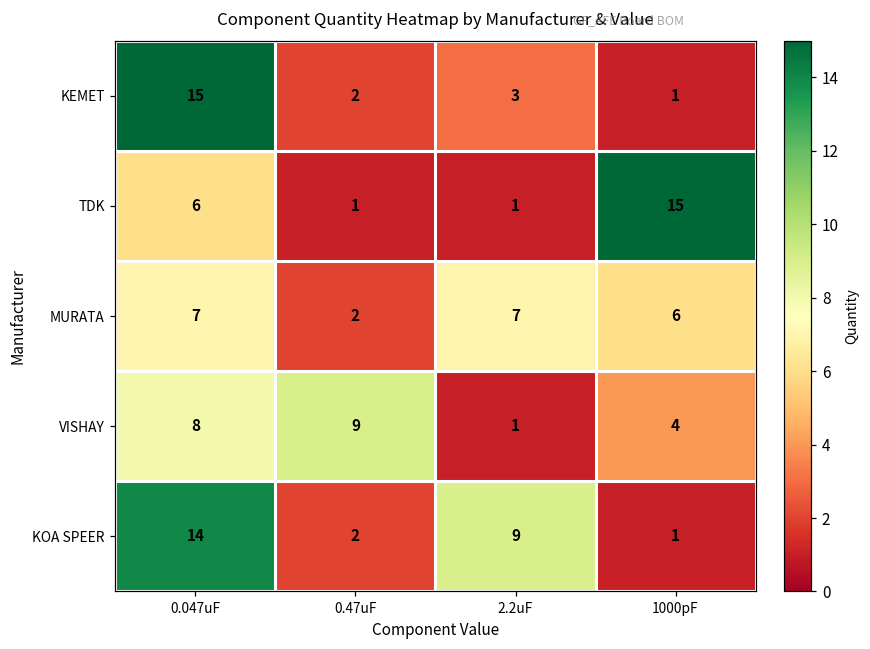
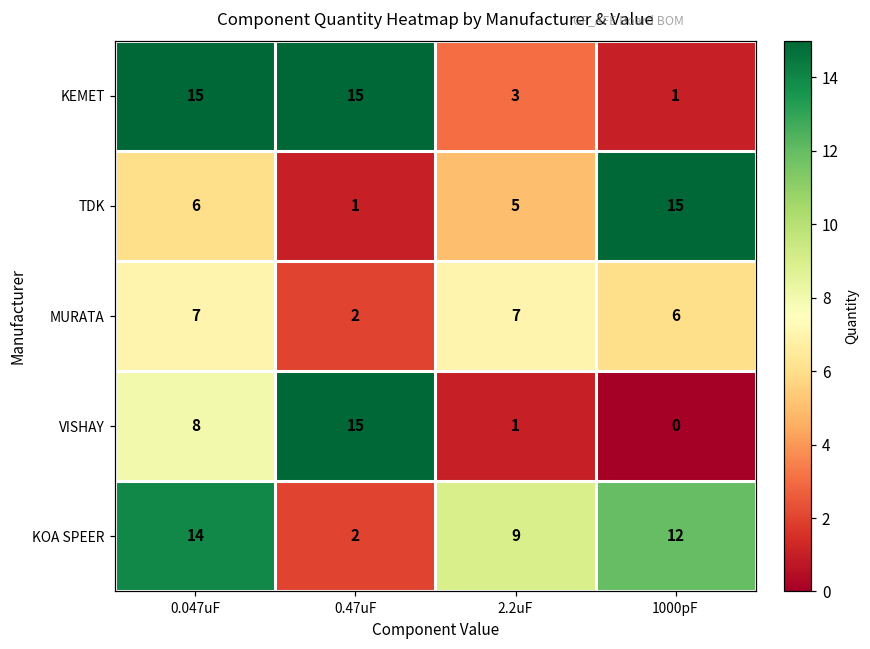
KEMET, 0.47uF: 2 -> 15
TDK, 2.2uF: 1 -> 5
VISHAY, 0.47uF: 9 -> 15
VISHAY, 1000pF: 4 -> 0
KOA SPEER, 1000pF: 1 -> 12
